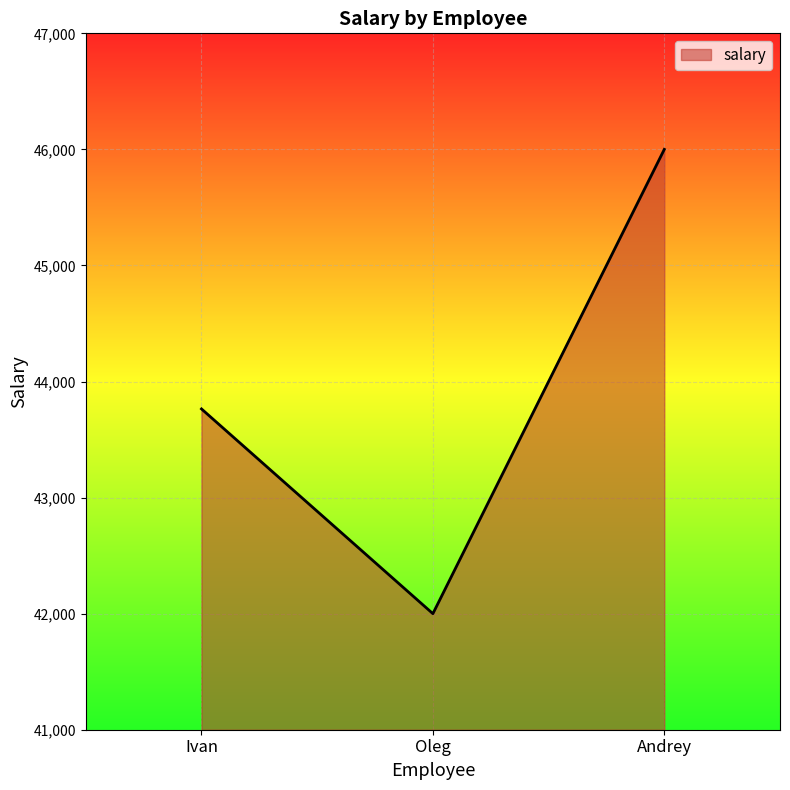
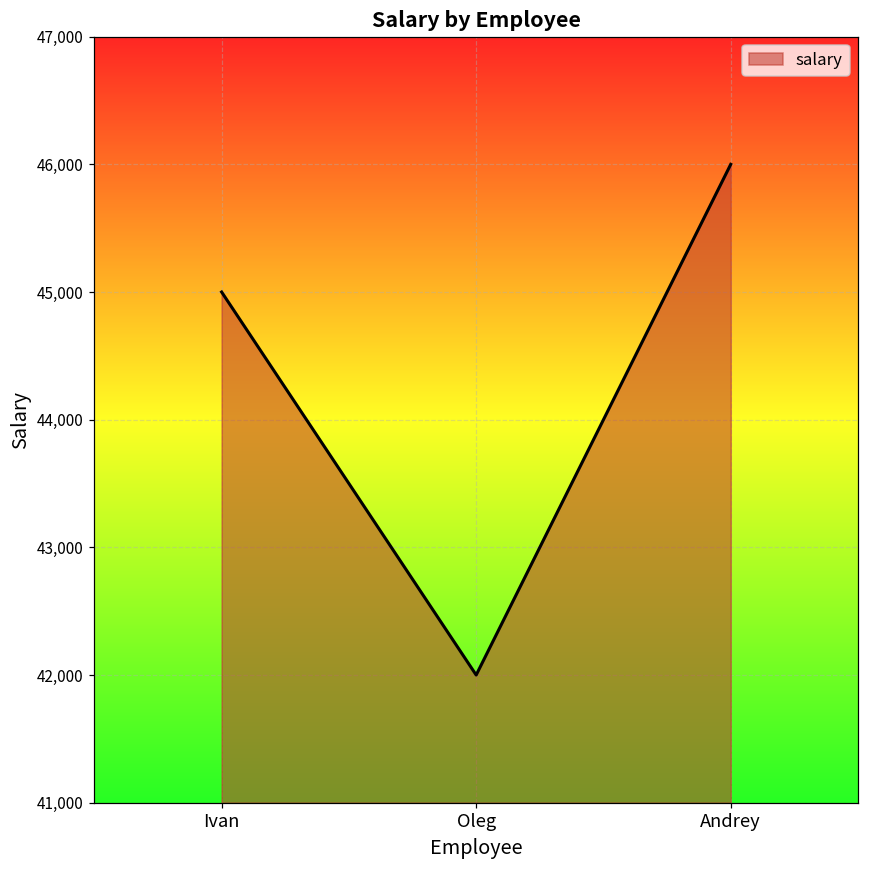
Ivan: 43,760 -> 45,000
